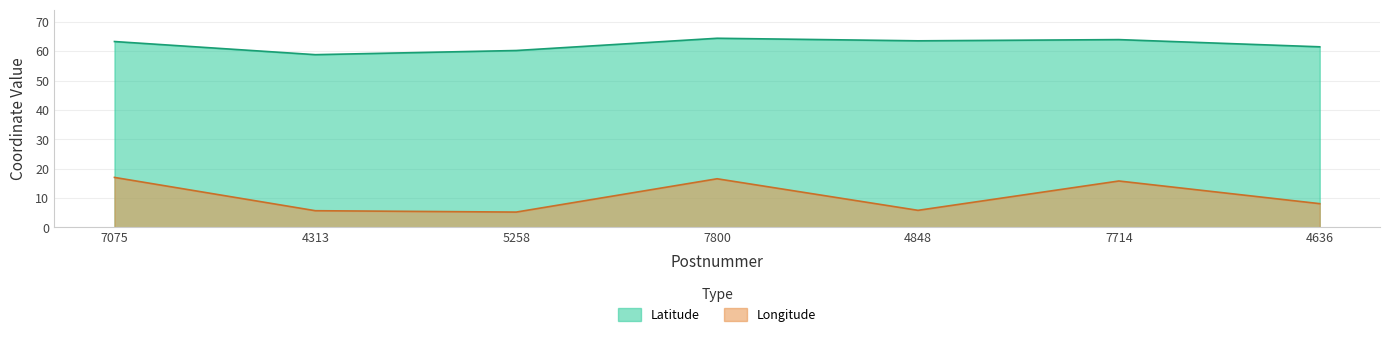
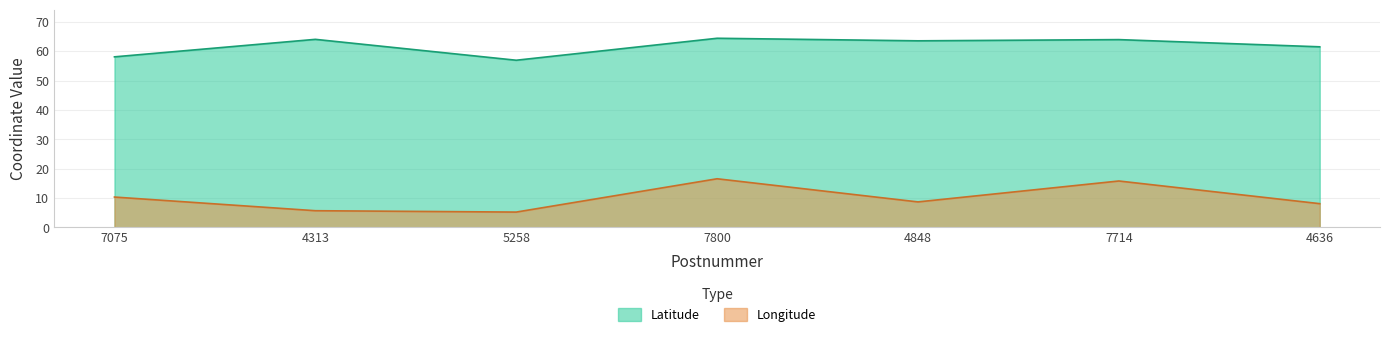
Latitude, 7075: 63 -> 58
Longitude, 7075: 17 -> 10
Latitude, 4313: 59 -> 64
Latitude, 5258: 60 -> 57
Longitude, 4848: 6 -> 9
